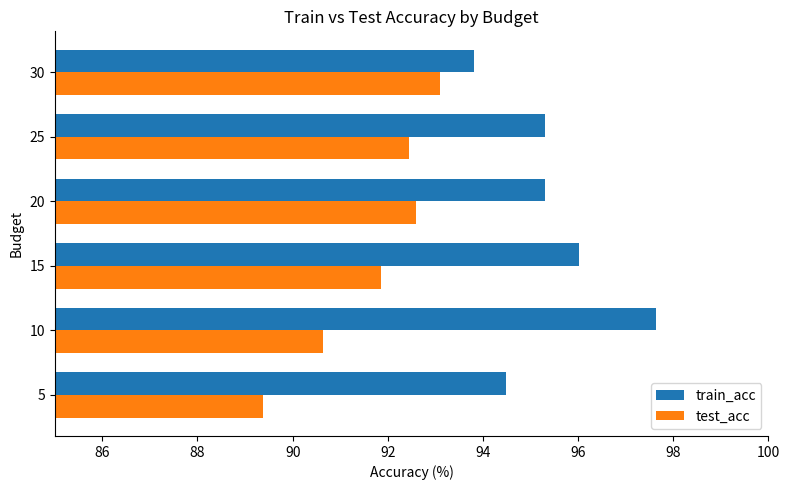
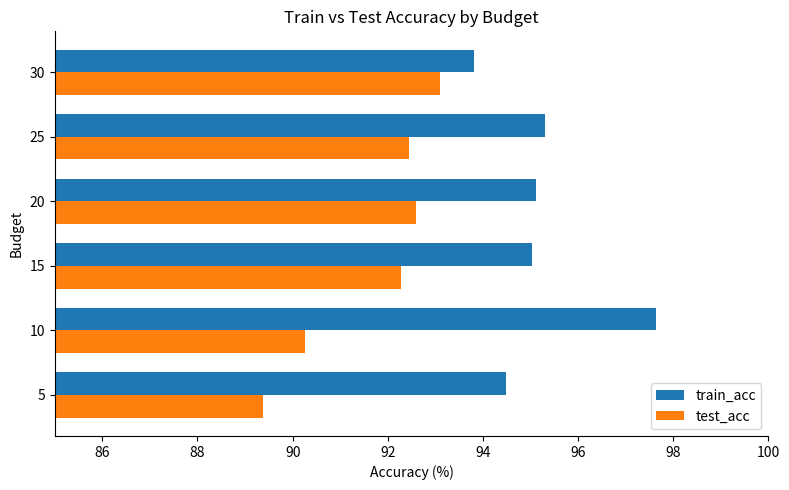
train_acc, 20: 95.3 -> 95.1
train_acc, 15: 96.0 -> 95.0
test_acc, 15: 91.9 -> 92.3
test_acc, 10: 90.6 -> 90.3
